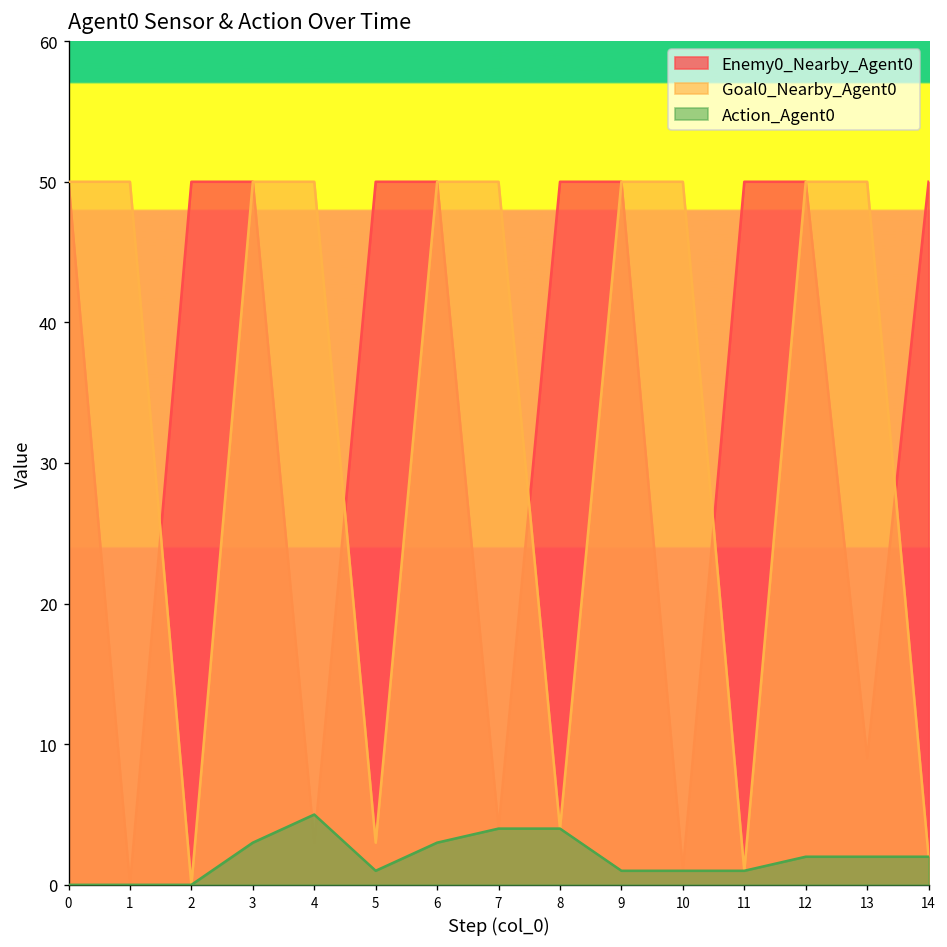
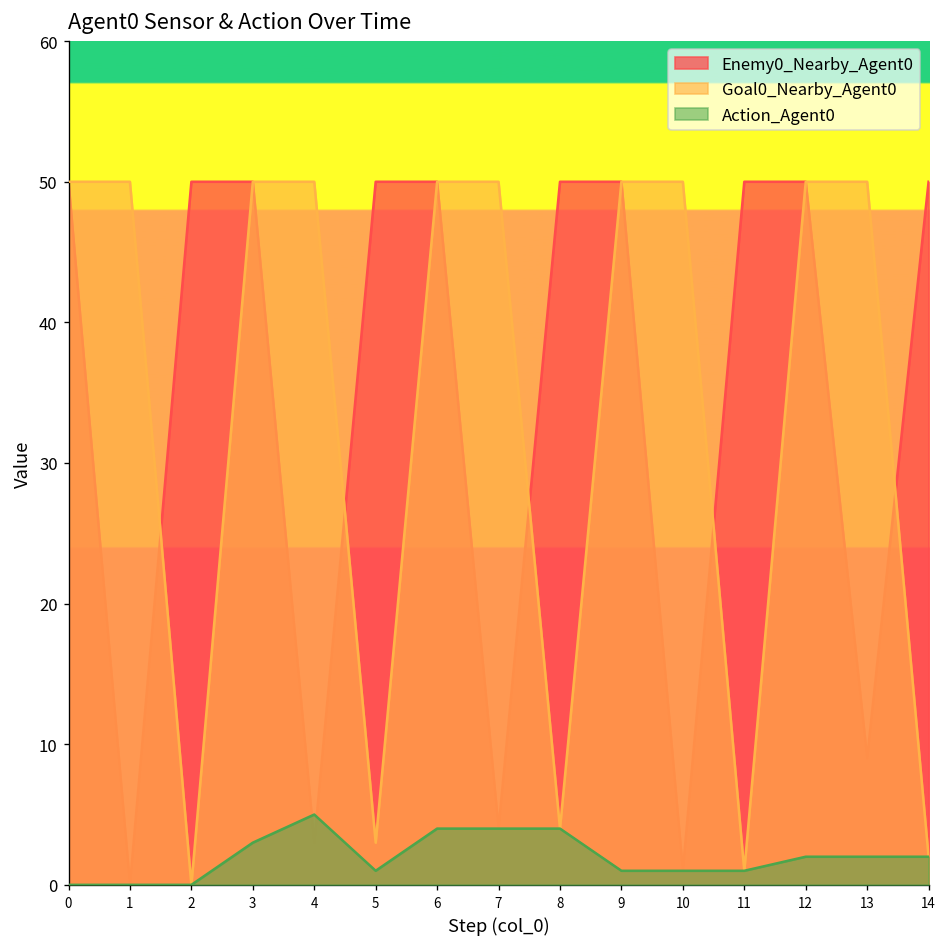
Action_Agent0, 6: 3 -> 4
